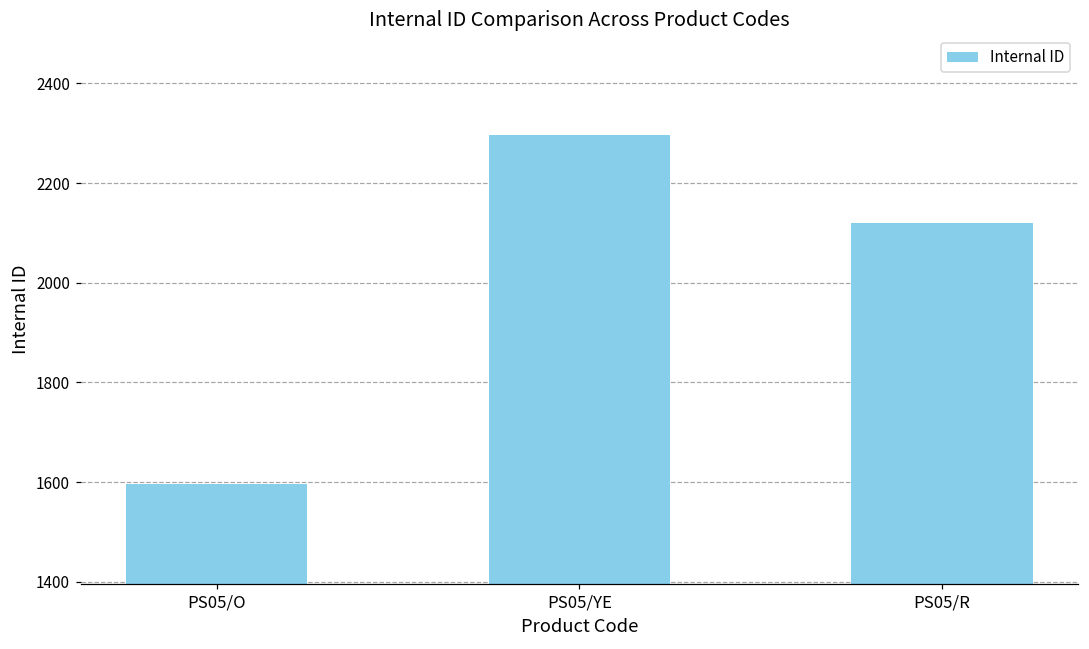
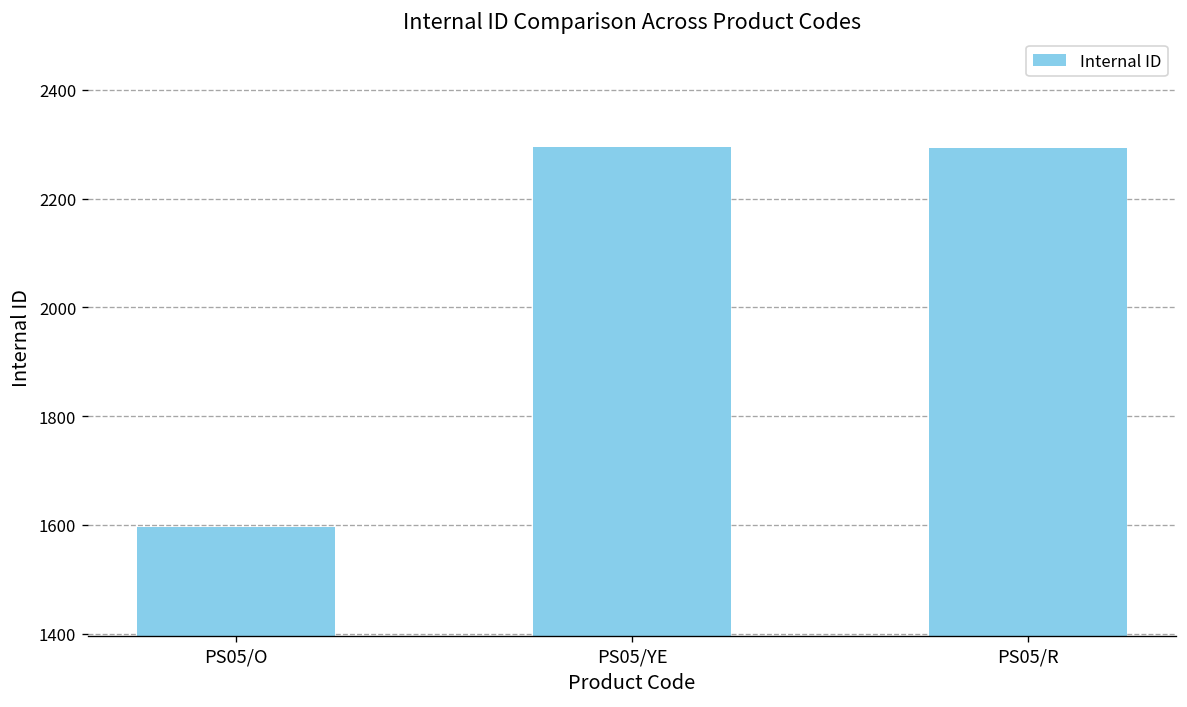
PS05/R: 2120 -> 2290
